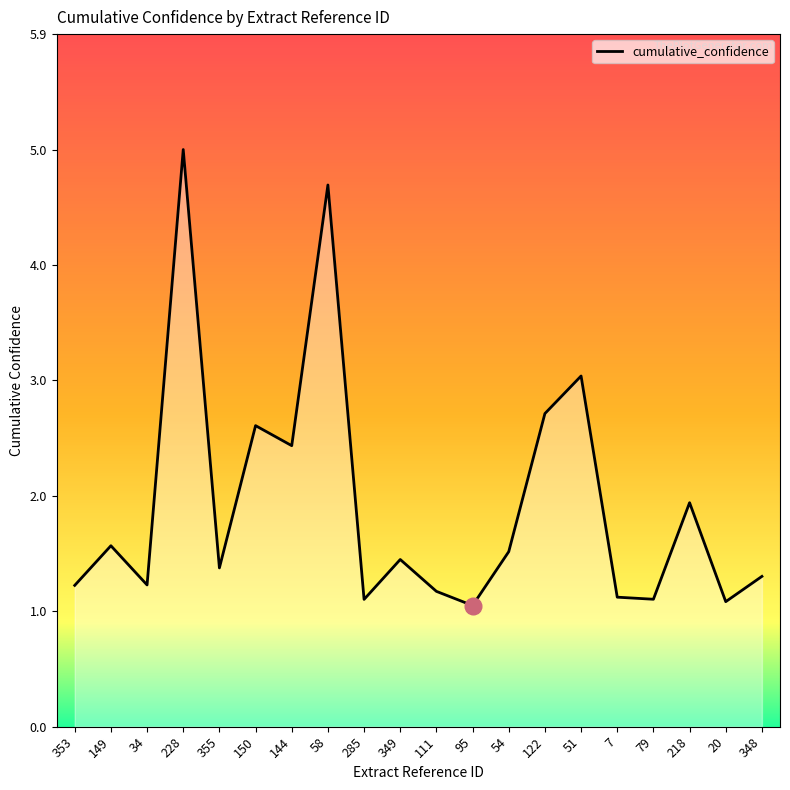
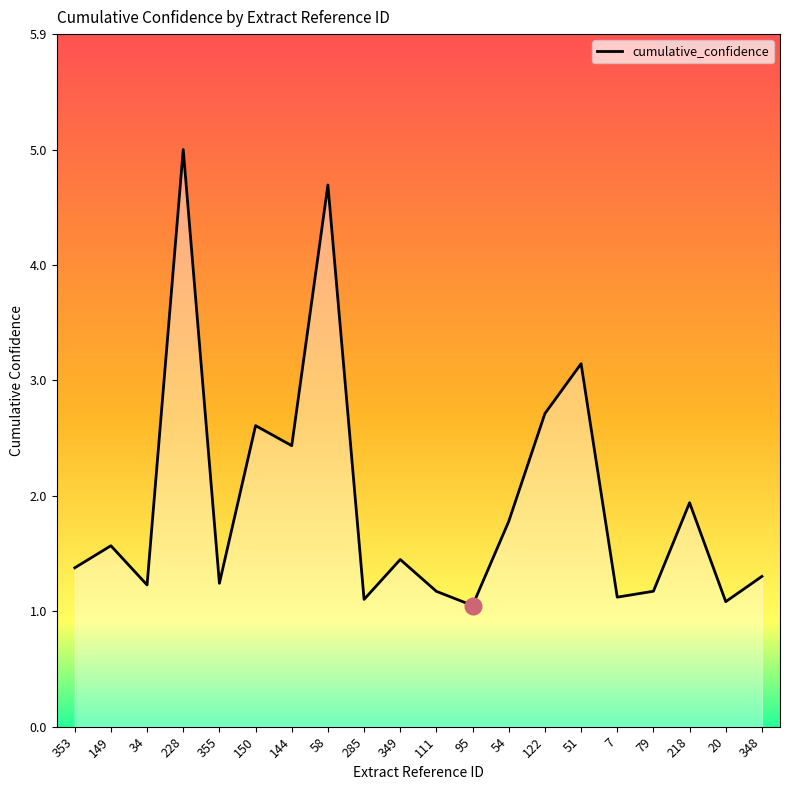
cumulative_confidence, 353: 1.21 -> 1.36
cumulative_confidence, 355: 1.36 -> 1.23
cumulative_confidence, 54: 1.50 -> 1.76
cumulative_confidence, 51: 3.01 -> 3.11
cumulative_confidence, 79: 1.09 -> 1.16
